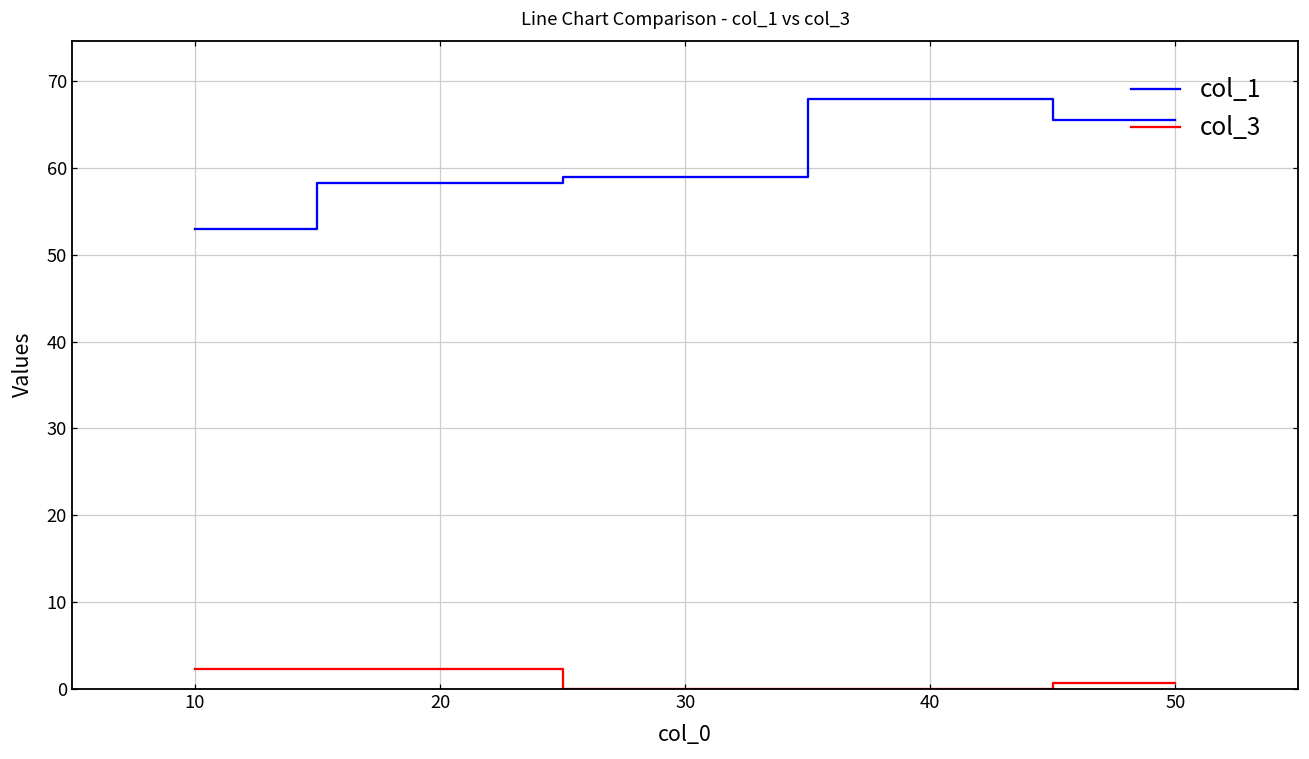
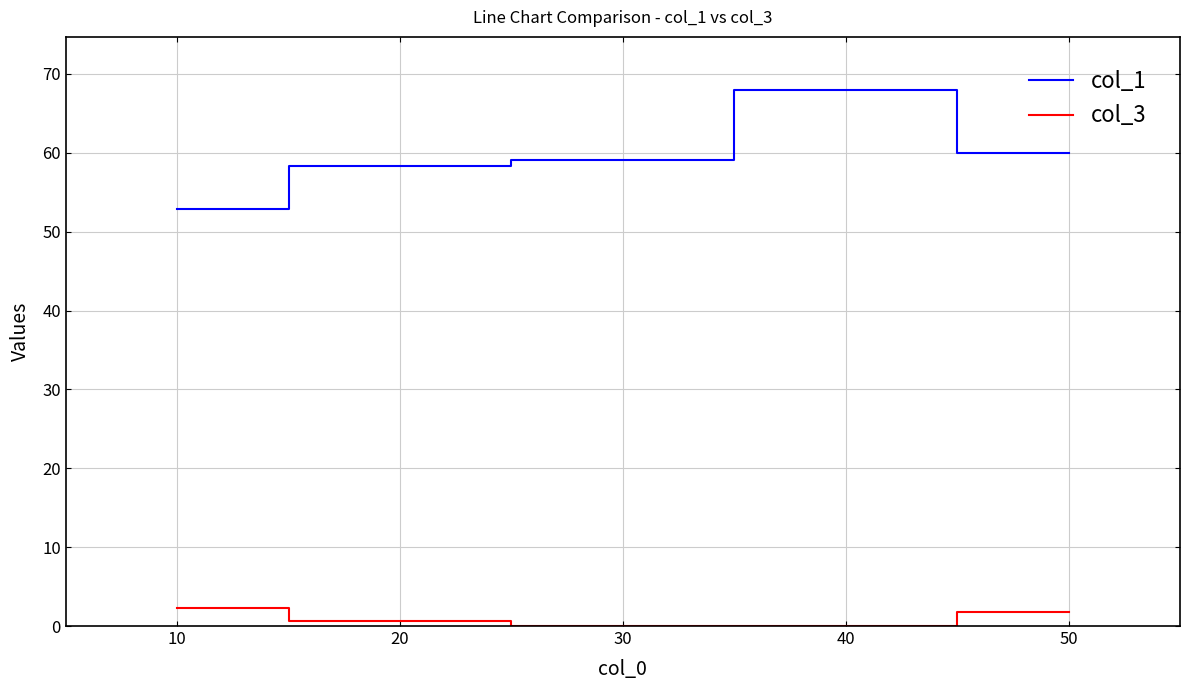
col_3, 20: 2 -> 1
col_1, 50: 66 -> 60
col_3, 50: 1 -> 2
